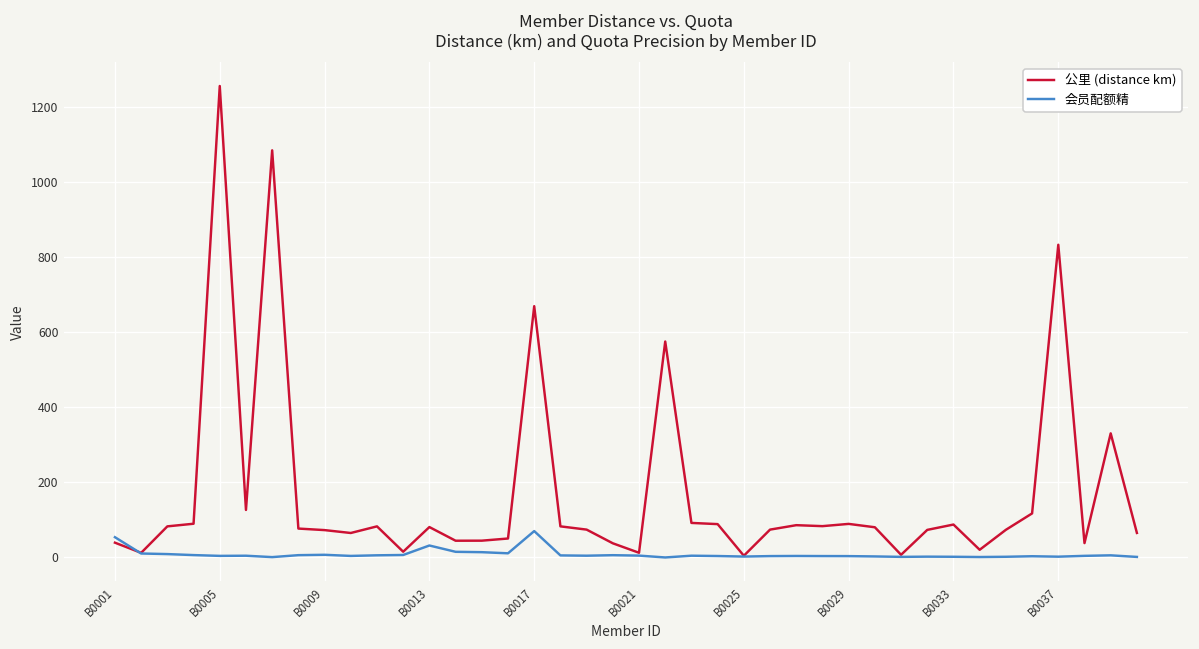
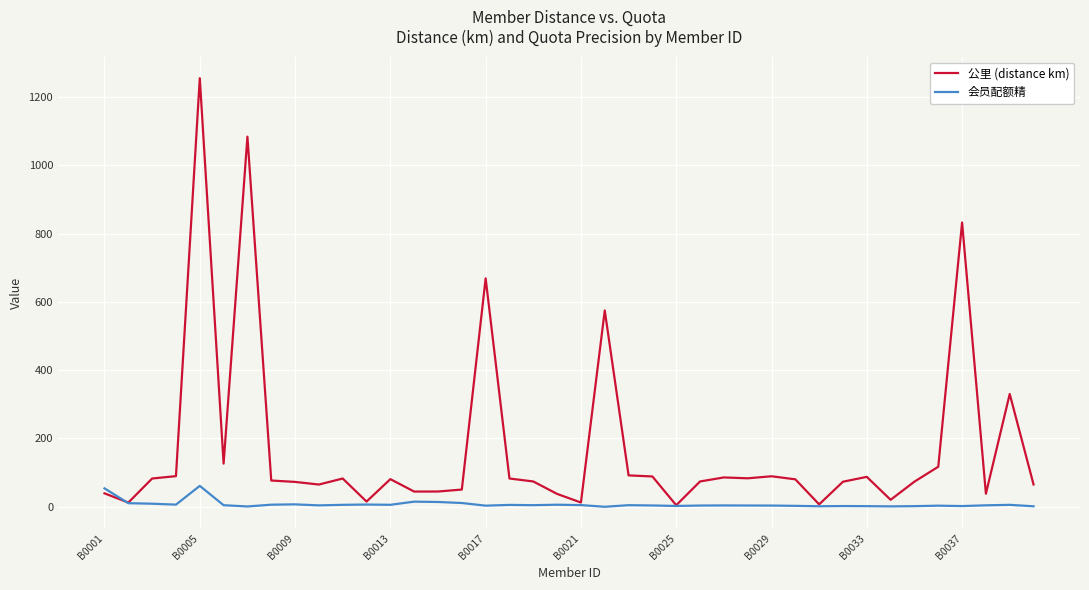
会员配额精, B0005: 0 -> 60
会员配额精, B0013: 30 -> 10
会员配额精, B0017: 70 -> 0
